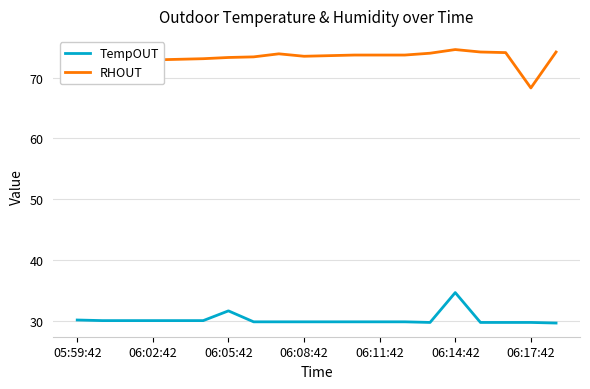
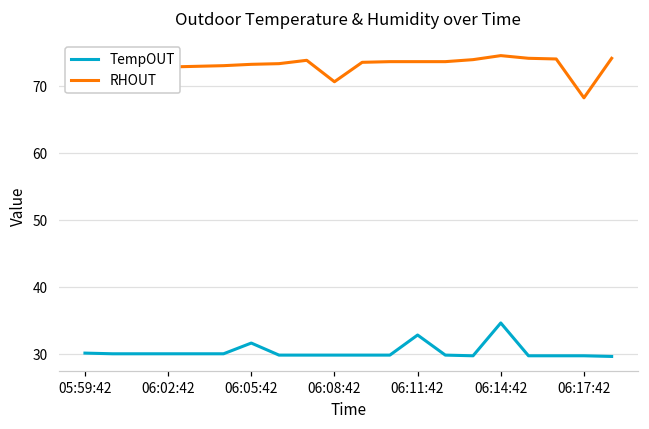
RHOUT, 06:08:42: 74 -> 71
TempOUT, 06:11:42: 30 -> 33
